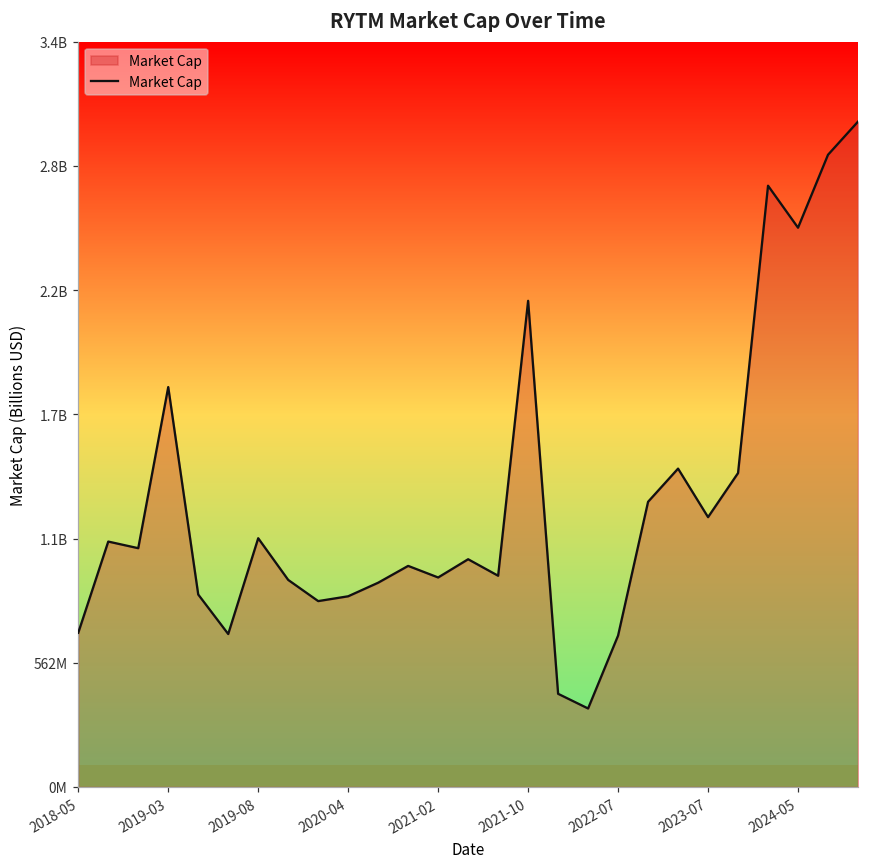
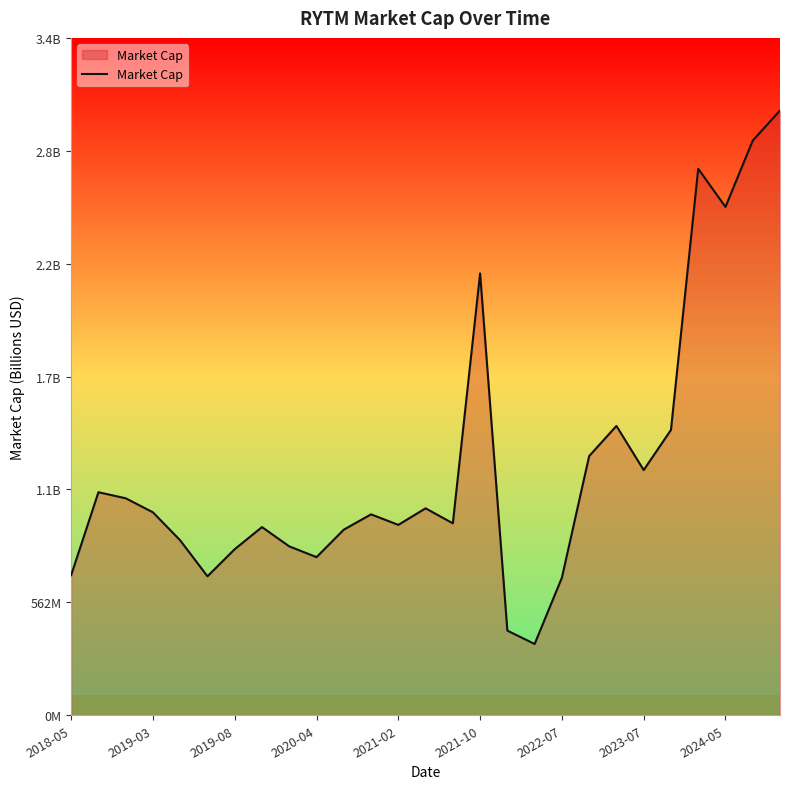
2019-03: 1820000000 -> 1020000000
2019-08: 1130000000 -> 830000000
2020-04: 870000000 -> 790000000
